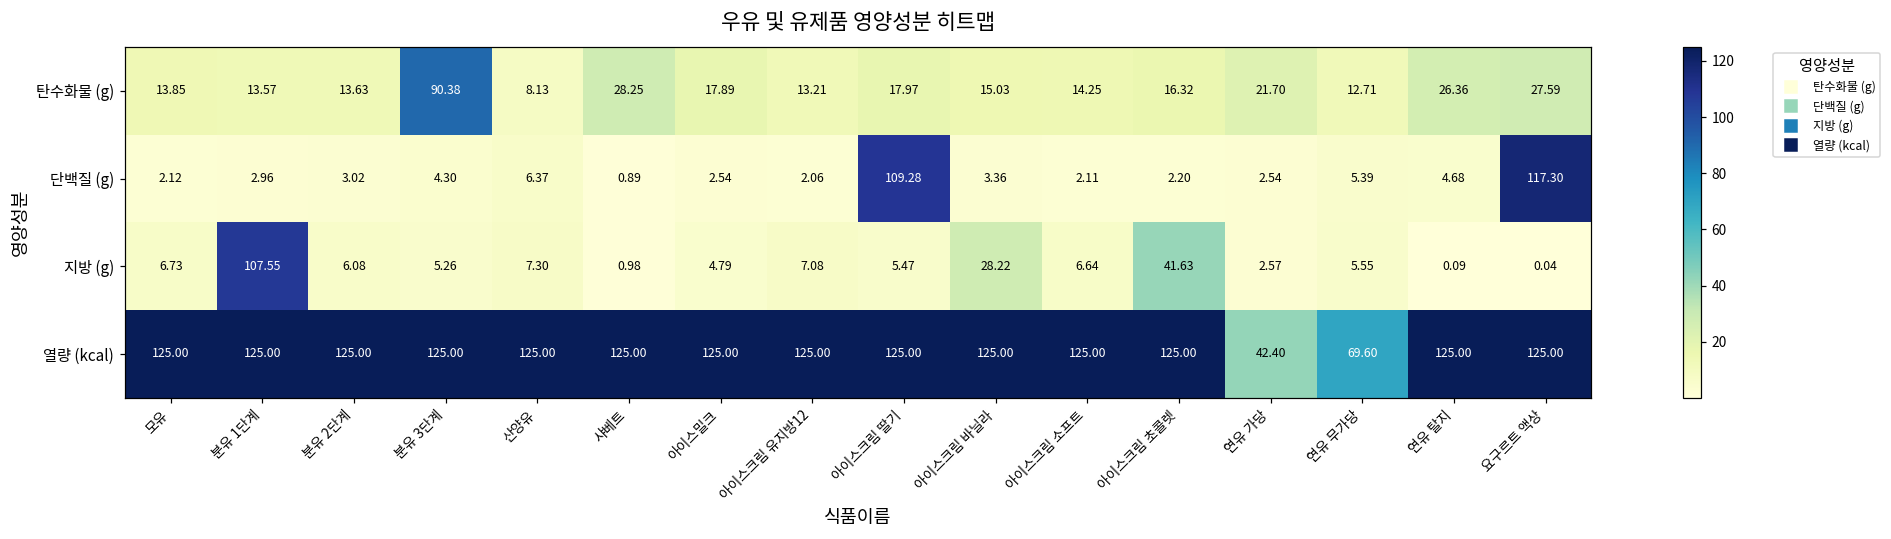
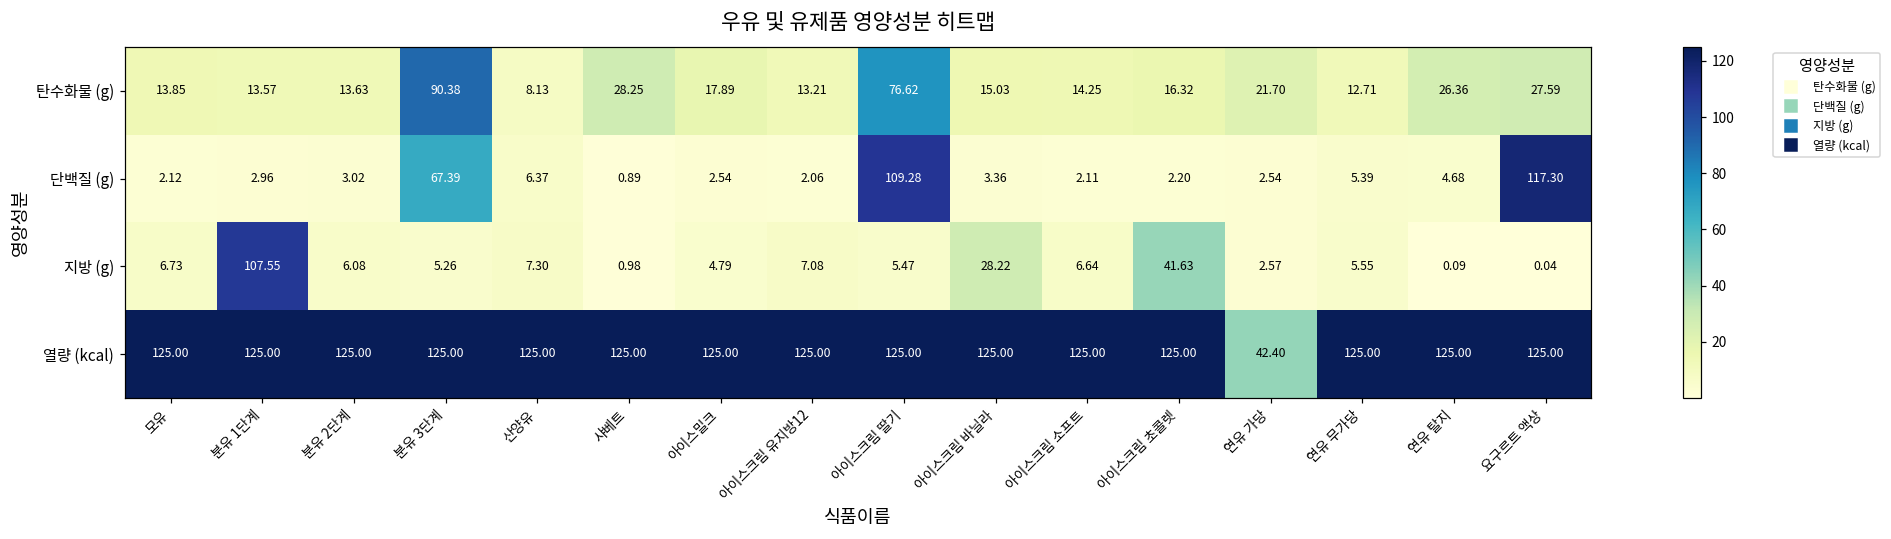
탄수화물 (g), 아이스크림 딸기: 17.97 -> 76.62
단백질 (g), 분유 3단계: 4.30 -> 67.39
열량 (kcal), 연유 무가당: 69.60 -> 125.00
